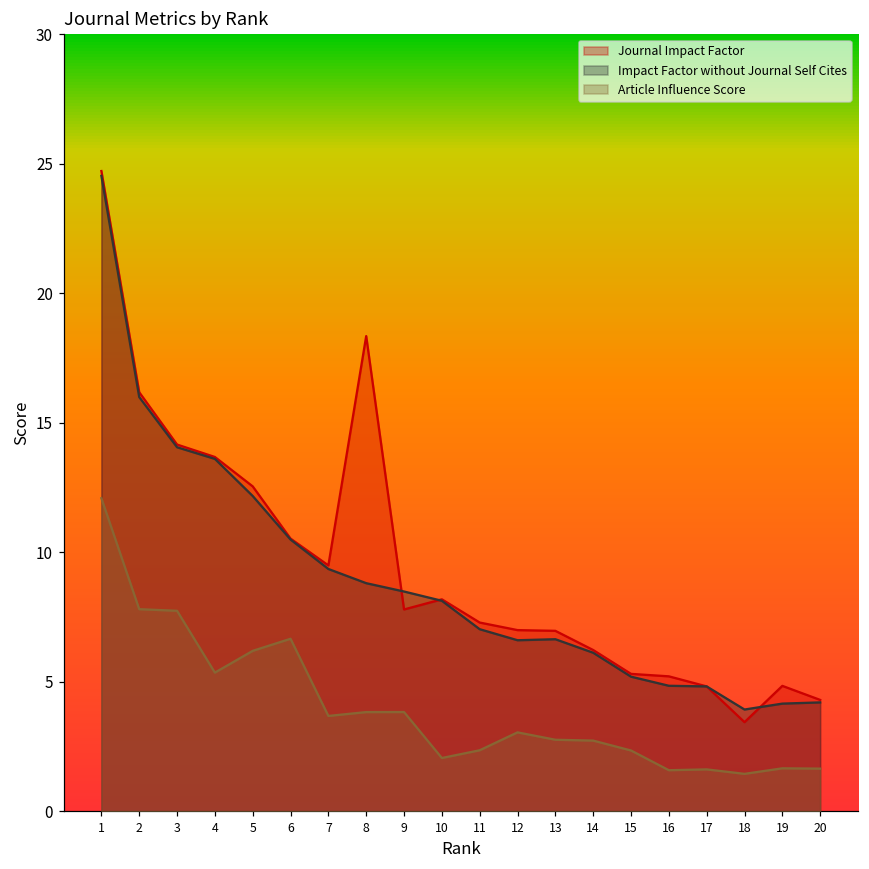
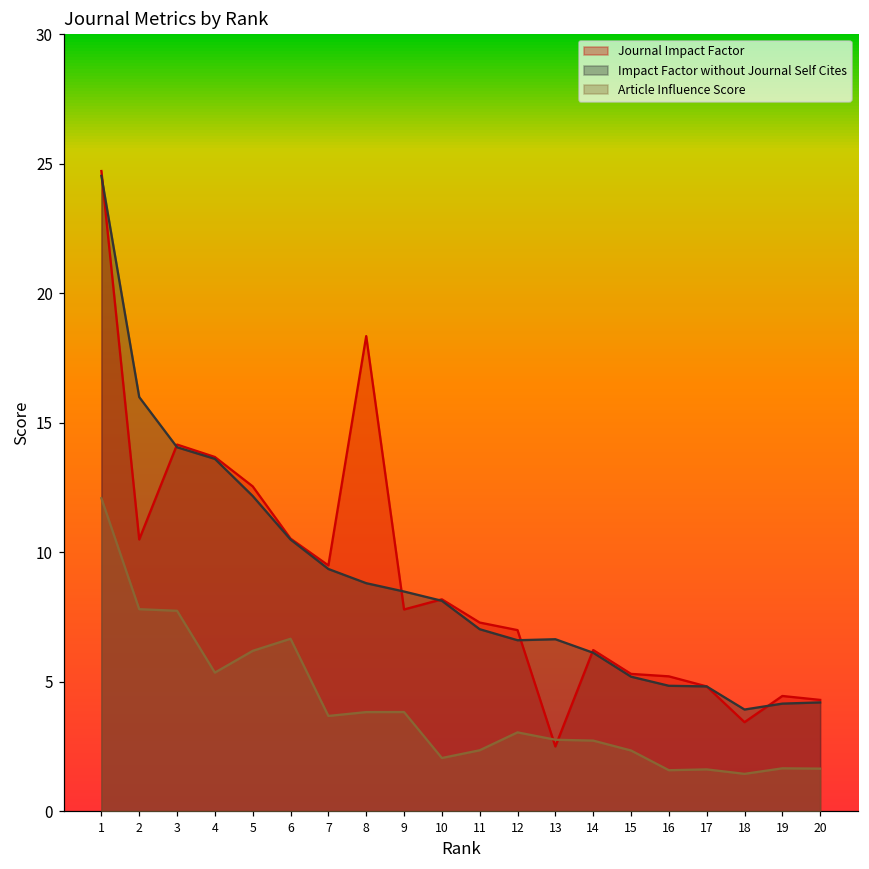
Journal Impact Factor, 2: 16.2 -> 10.5
Journal Impact Factor, 13: 7.0 -> 2.5
Journal Impact Factor, 19: 4.9 -> 4.5
